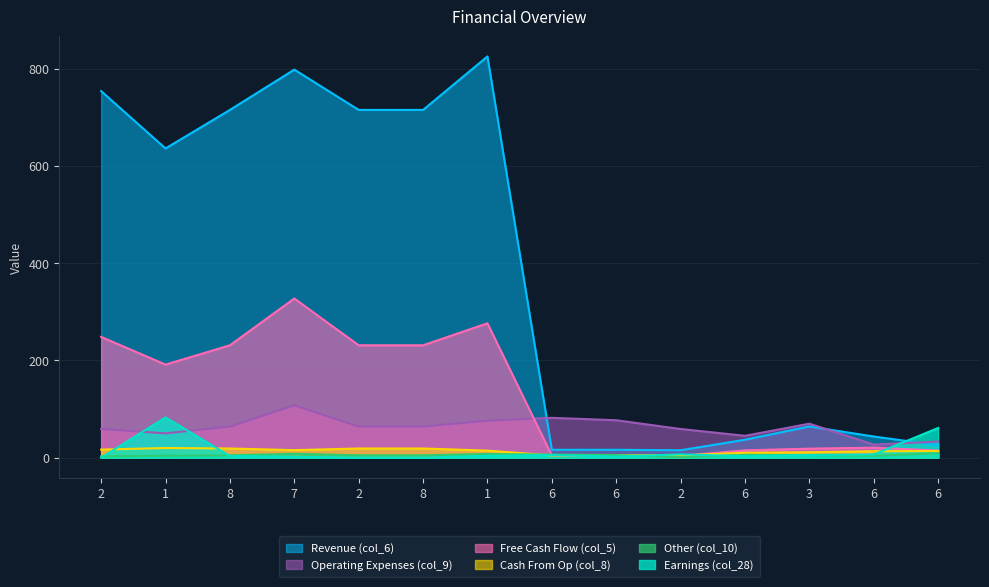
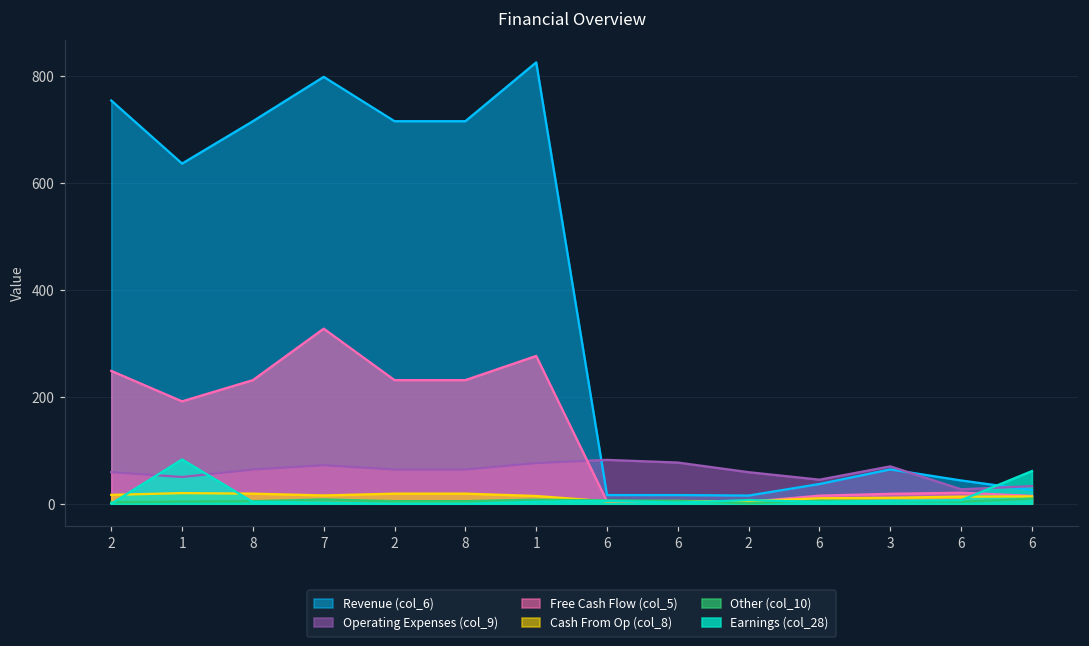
Operating Expenses (col_9), 7: 110 -> 70
